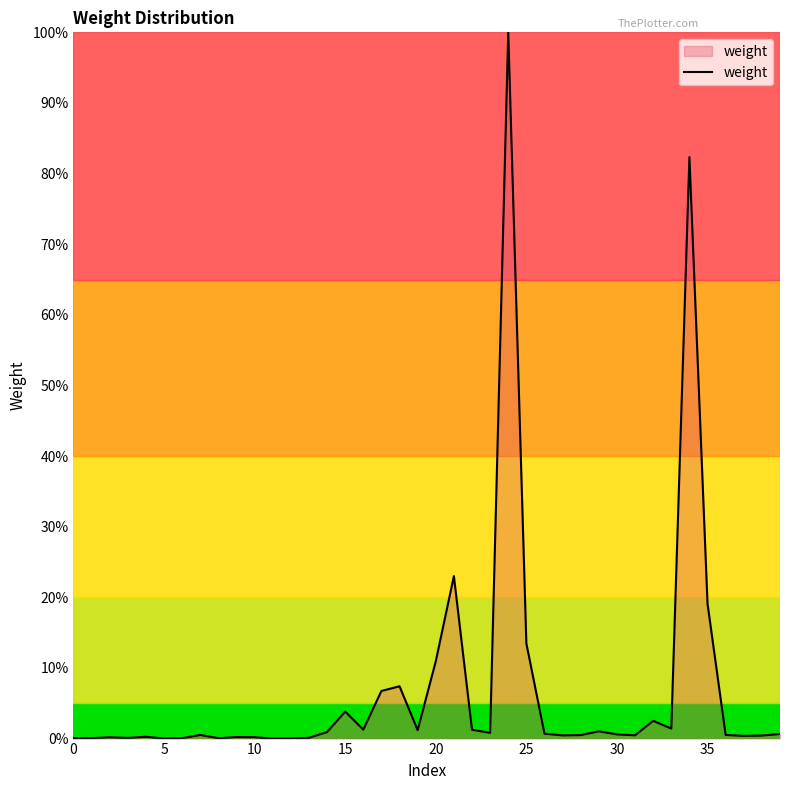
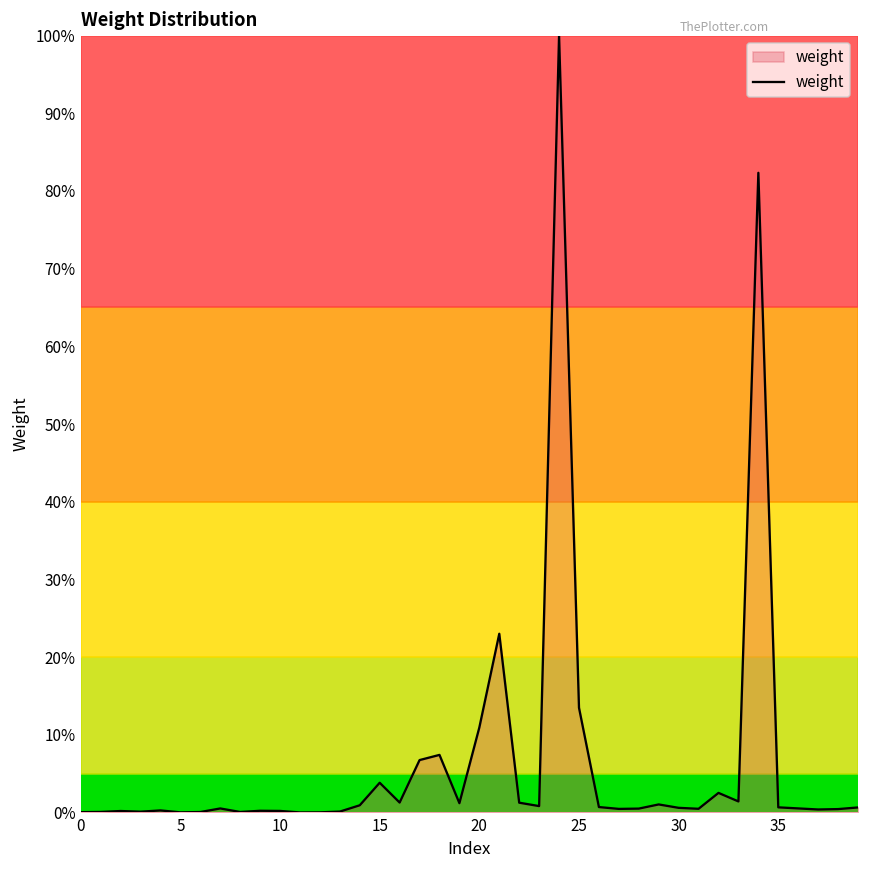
35: 19% -> 1%
